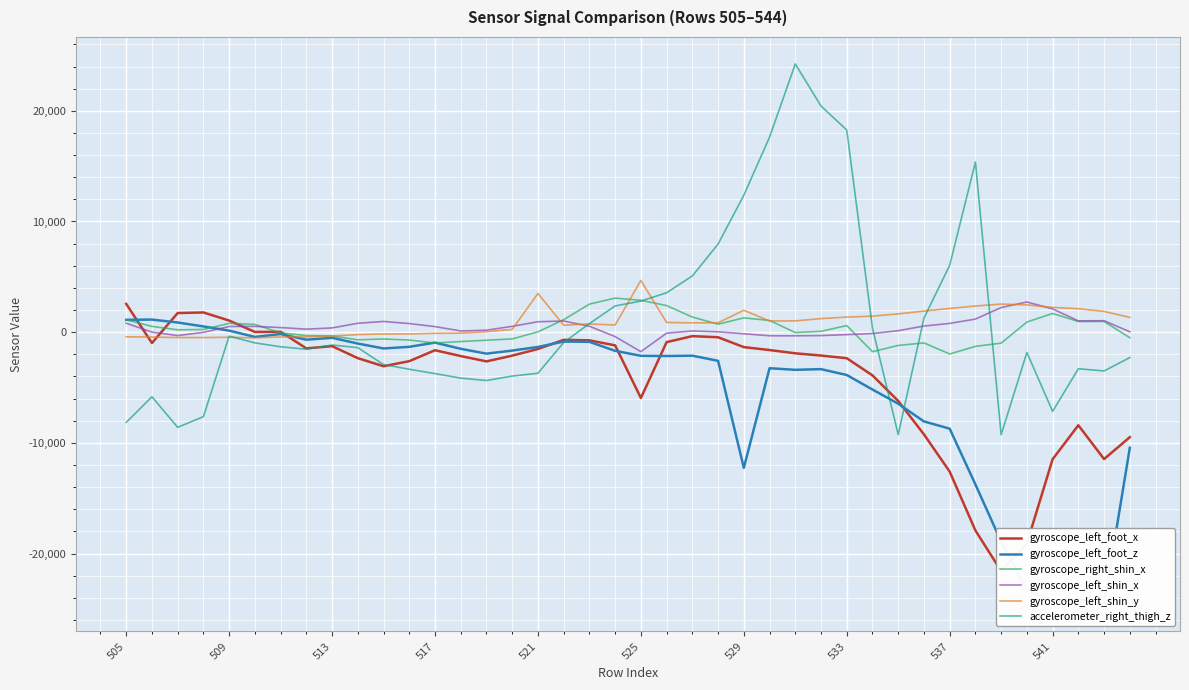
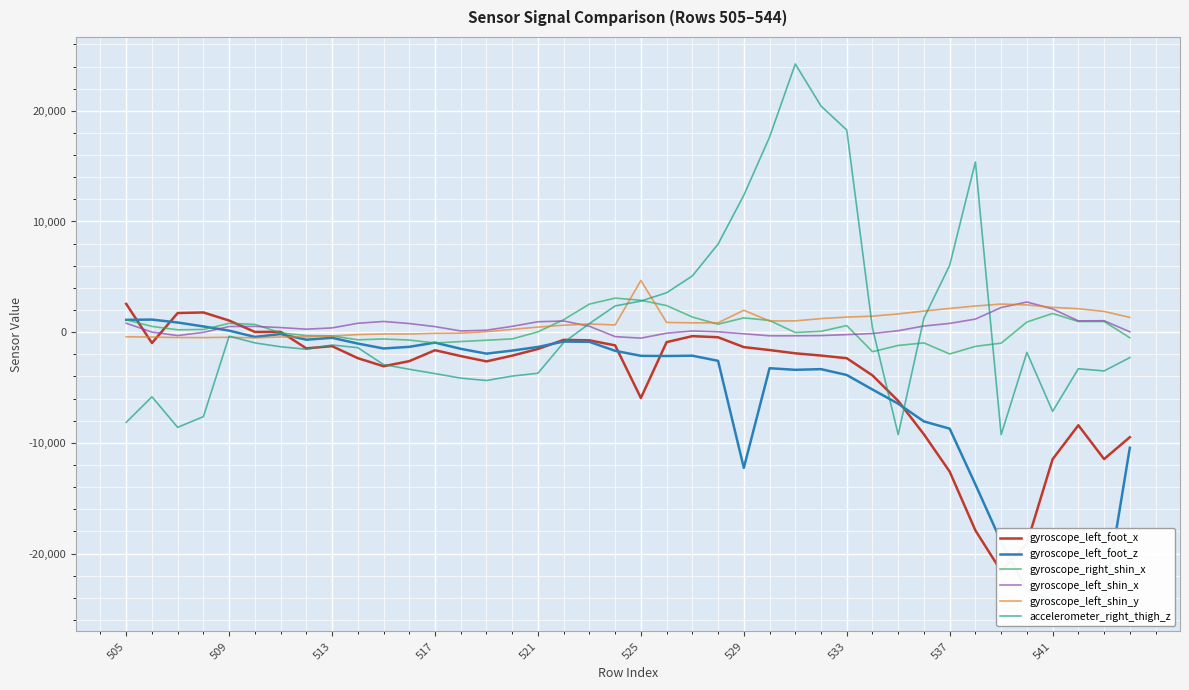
gyroscope_left_shin_y, 521: 3,500 -> 500
gyroscope_left_shin_x, 525: -1,800 -> -500
